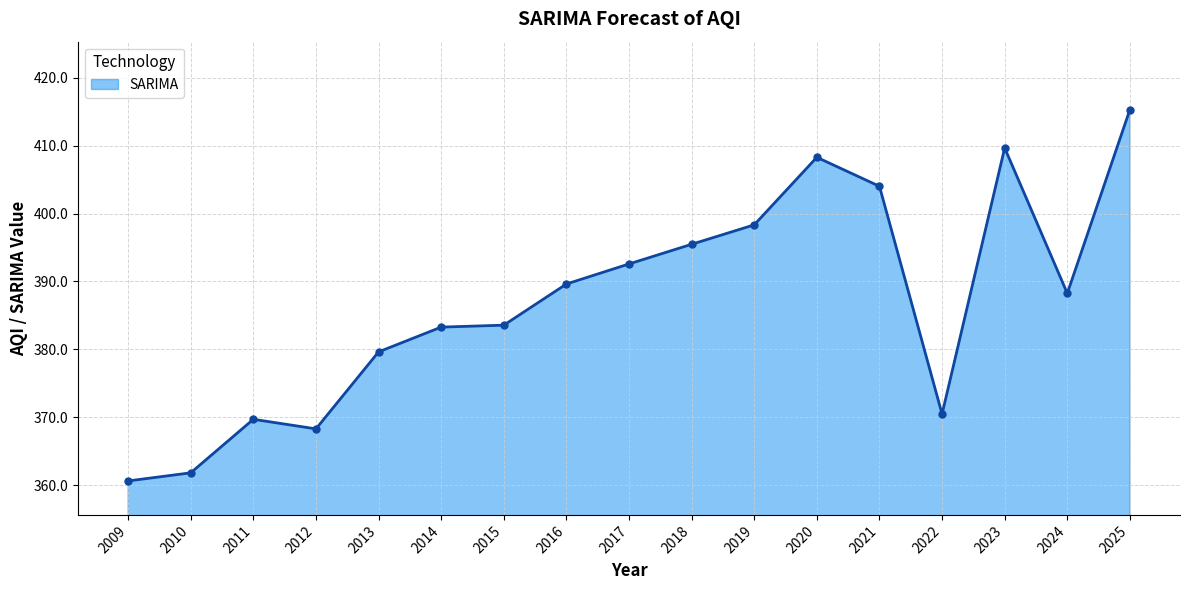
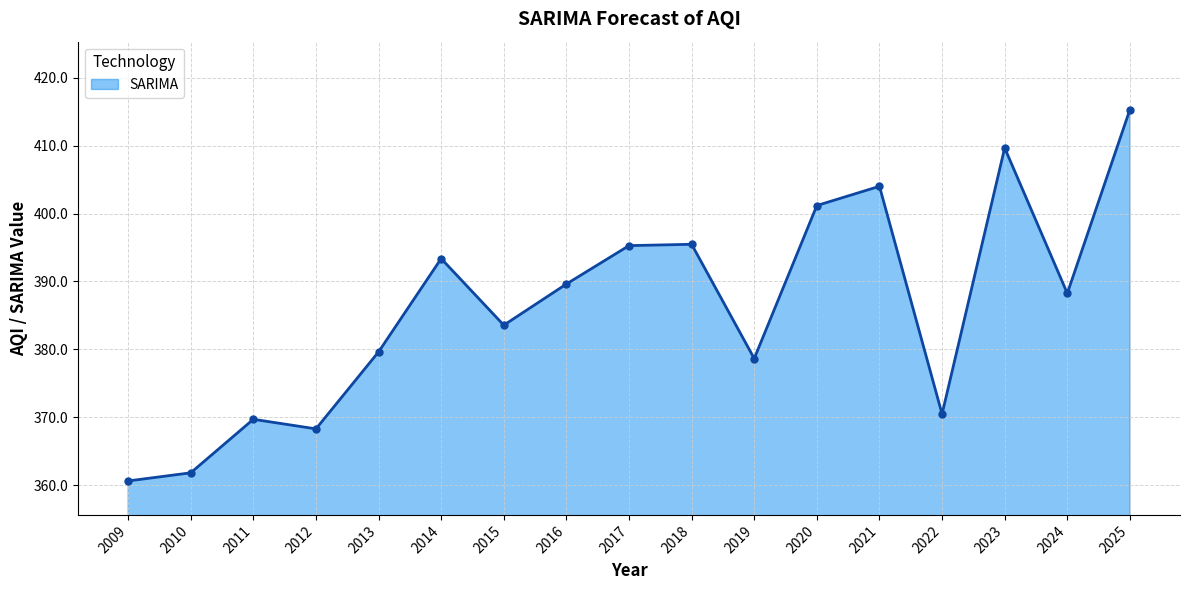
2014: 383 -> 393
2017: 393 -> 395
2019: 398 -> 379
2020: 408 -> 401
